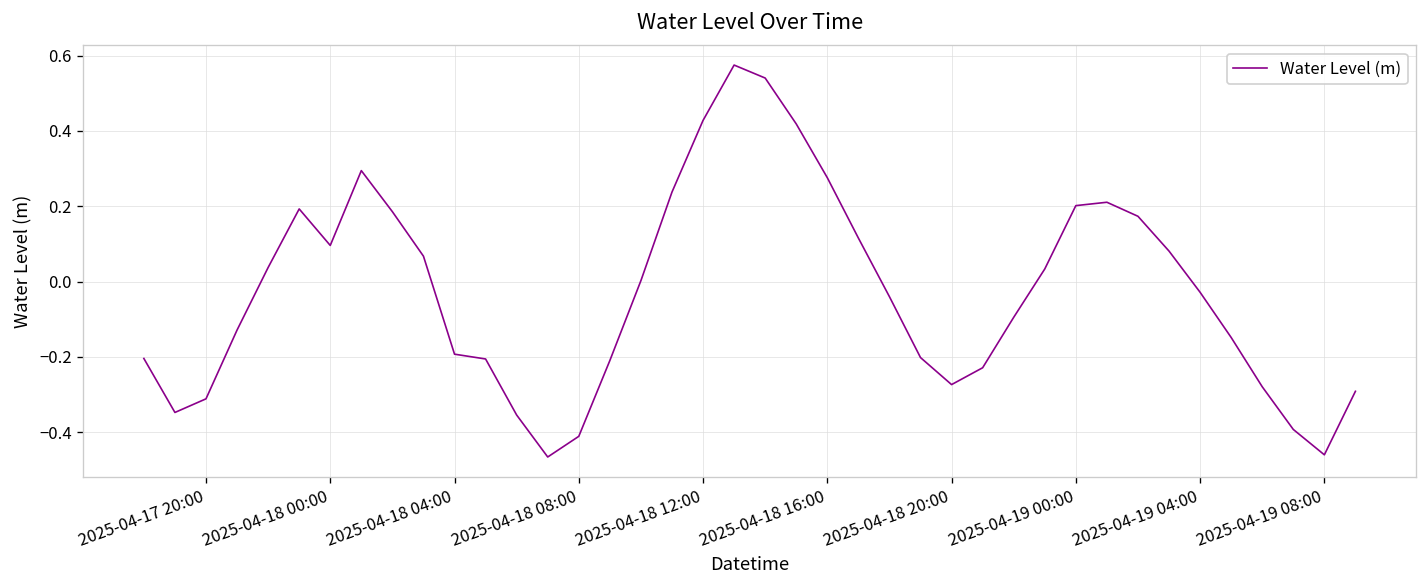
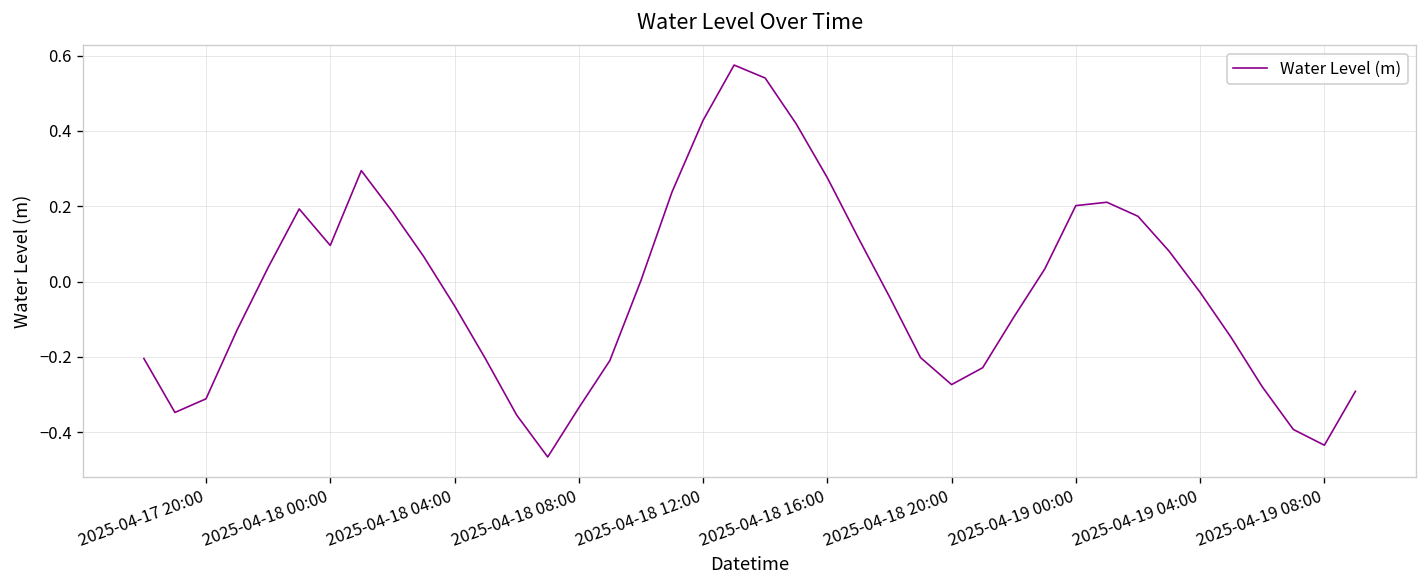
2025-04-18 04:00: -0.19 -> -0.06
2025-04-18 08:00: -0.41 -> -0.34
2025-04-19 08:00: -0.46 -> -0.43
